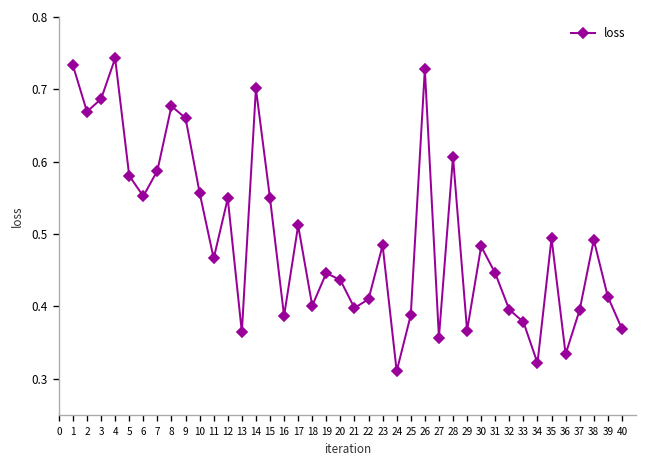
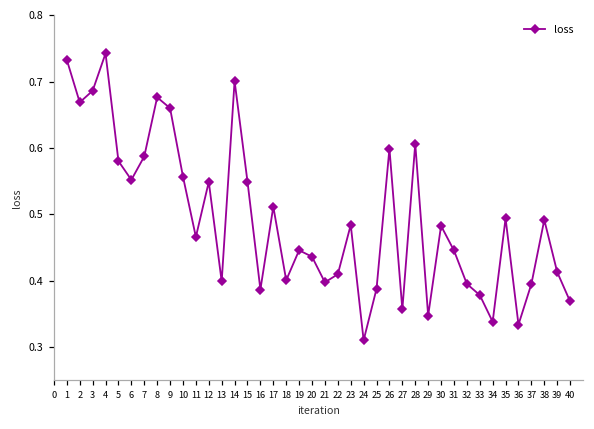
13: 0.36 -> 0.40
26: 0.73 -> 0.60
29: 0.37 -> 0.35
34: 0.32 -> 0.34
